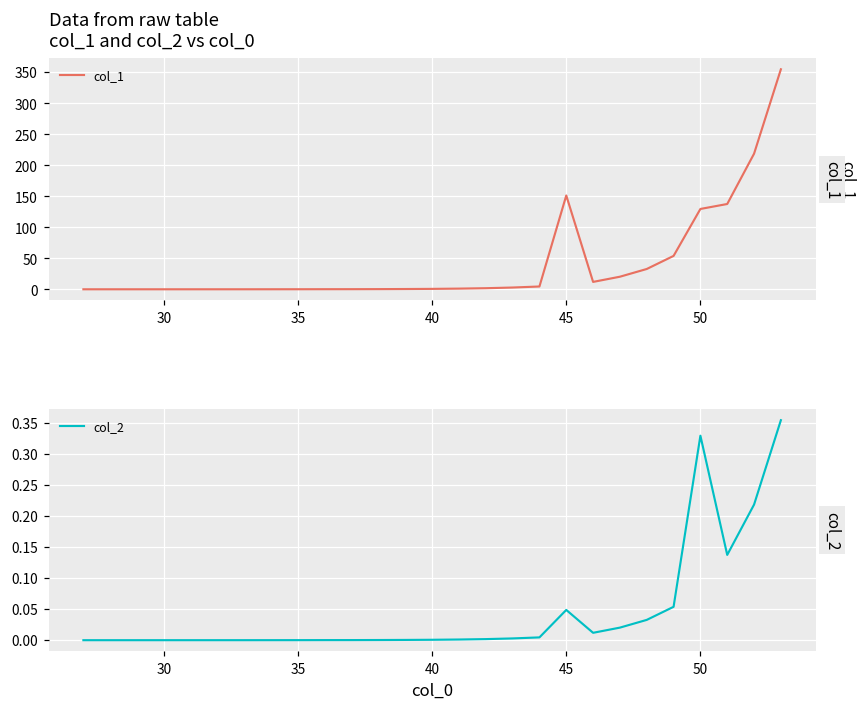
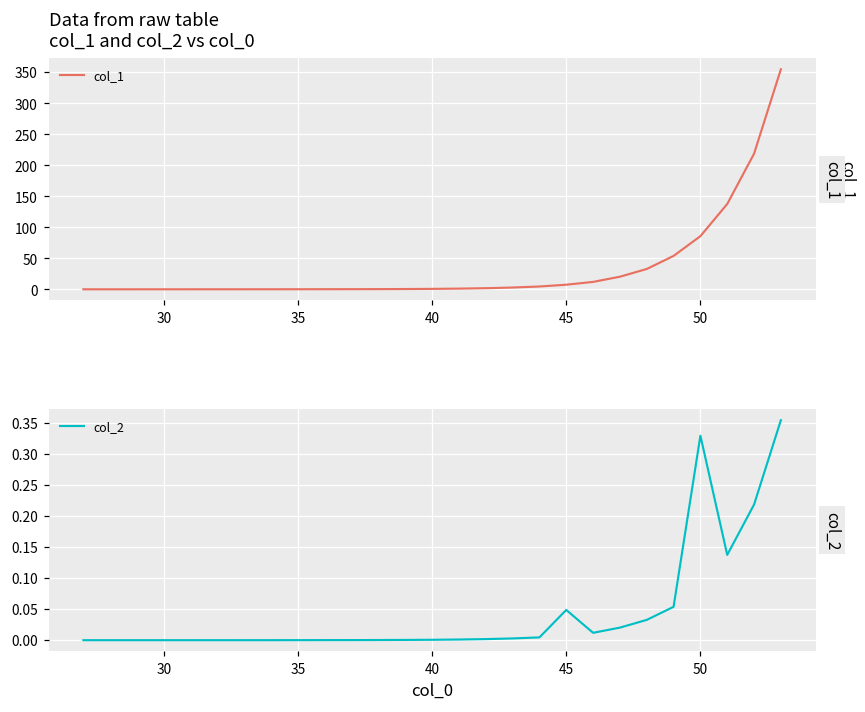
Data from raw table col_1 and col_2 vs col_0, 45: 150 -> 10
Data from raw table col_1 and col_2 vs col_0, 50: 130 -> 90
